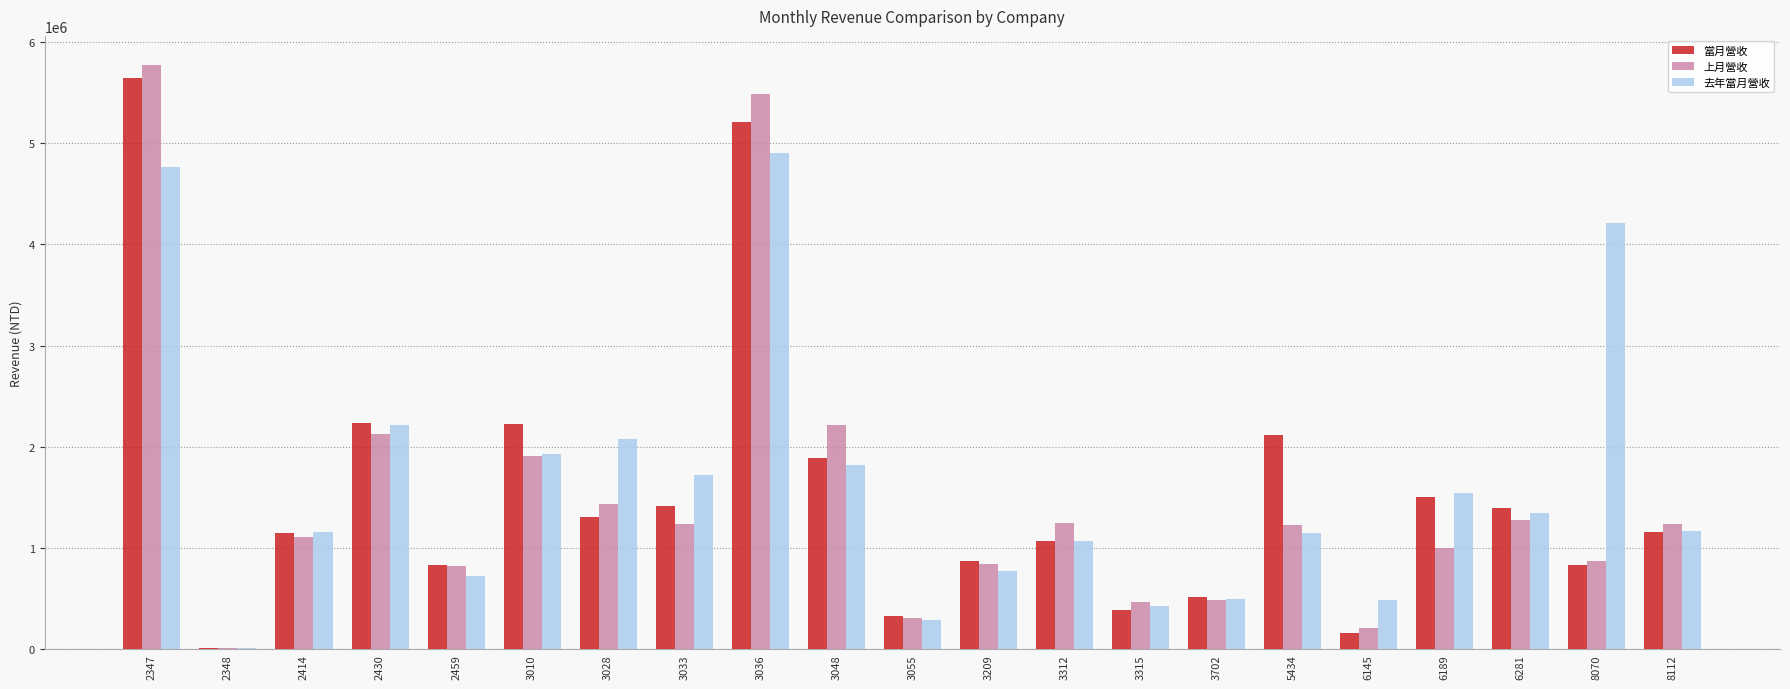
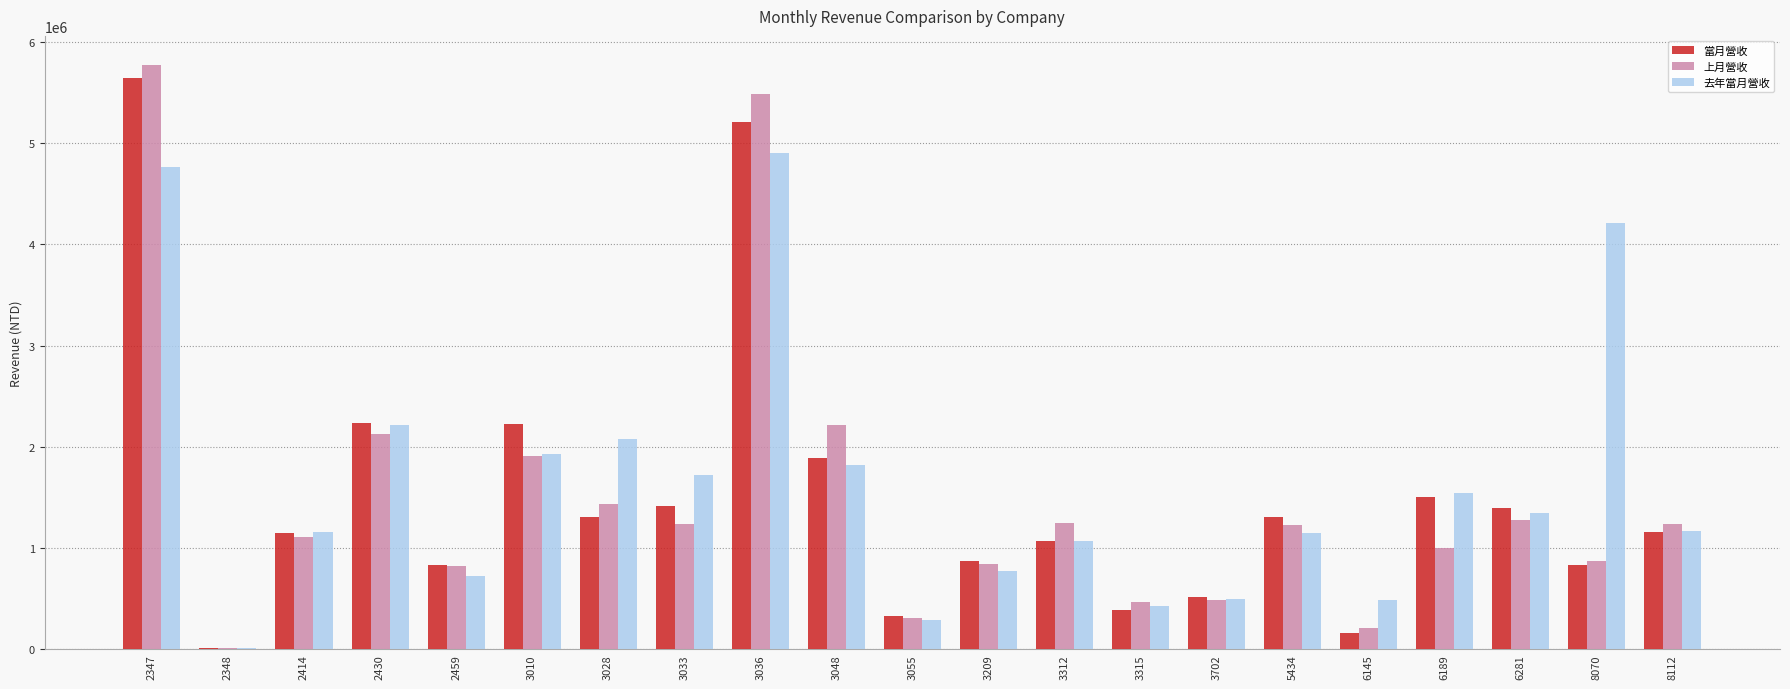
當月營收, 5434: 2120000 -> 1300000
